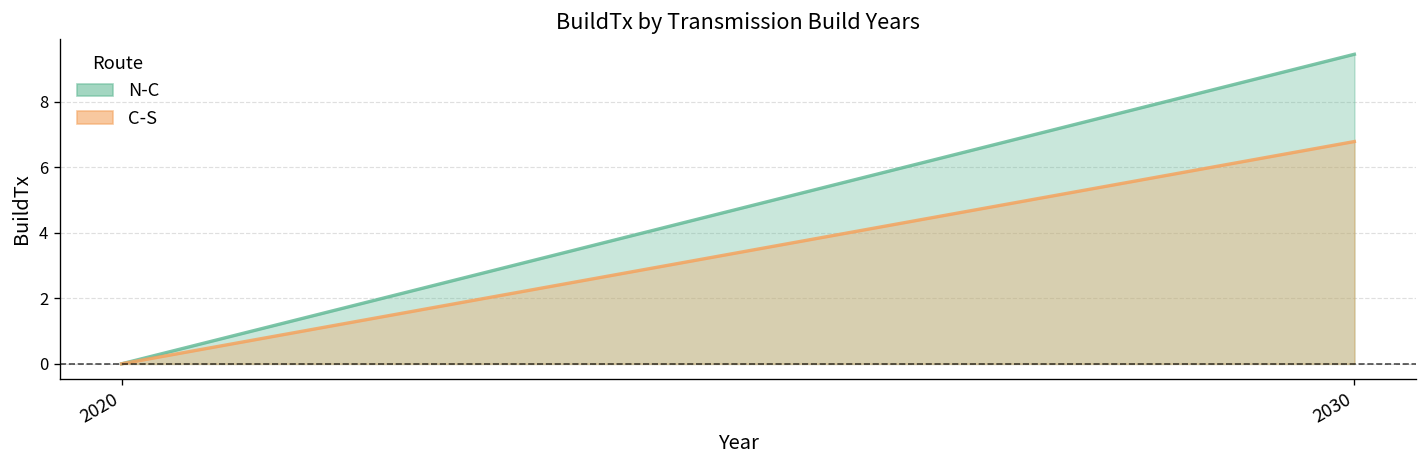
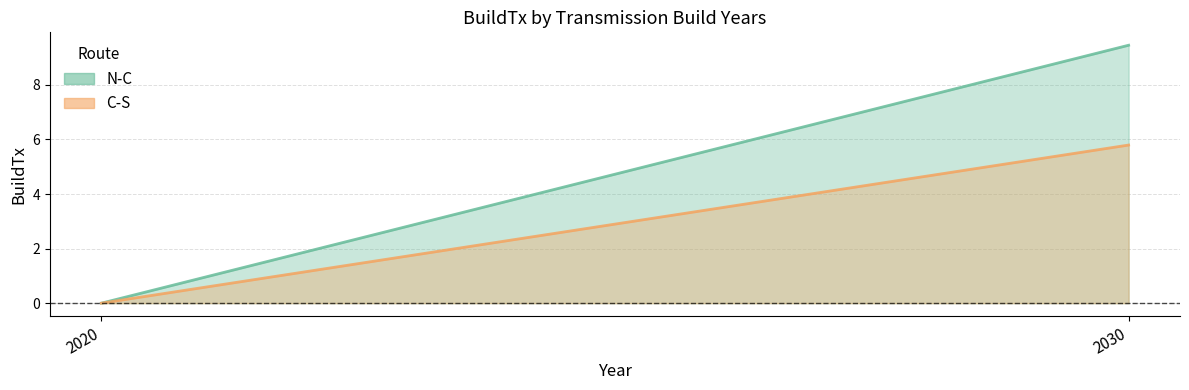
C-S, 2030: 6.8 -> 5.8
